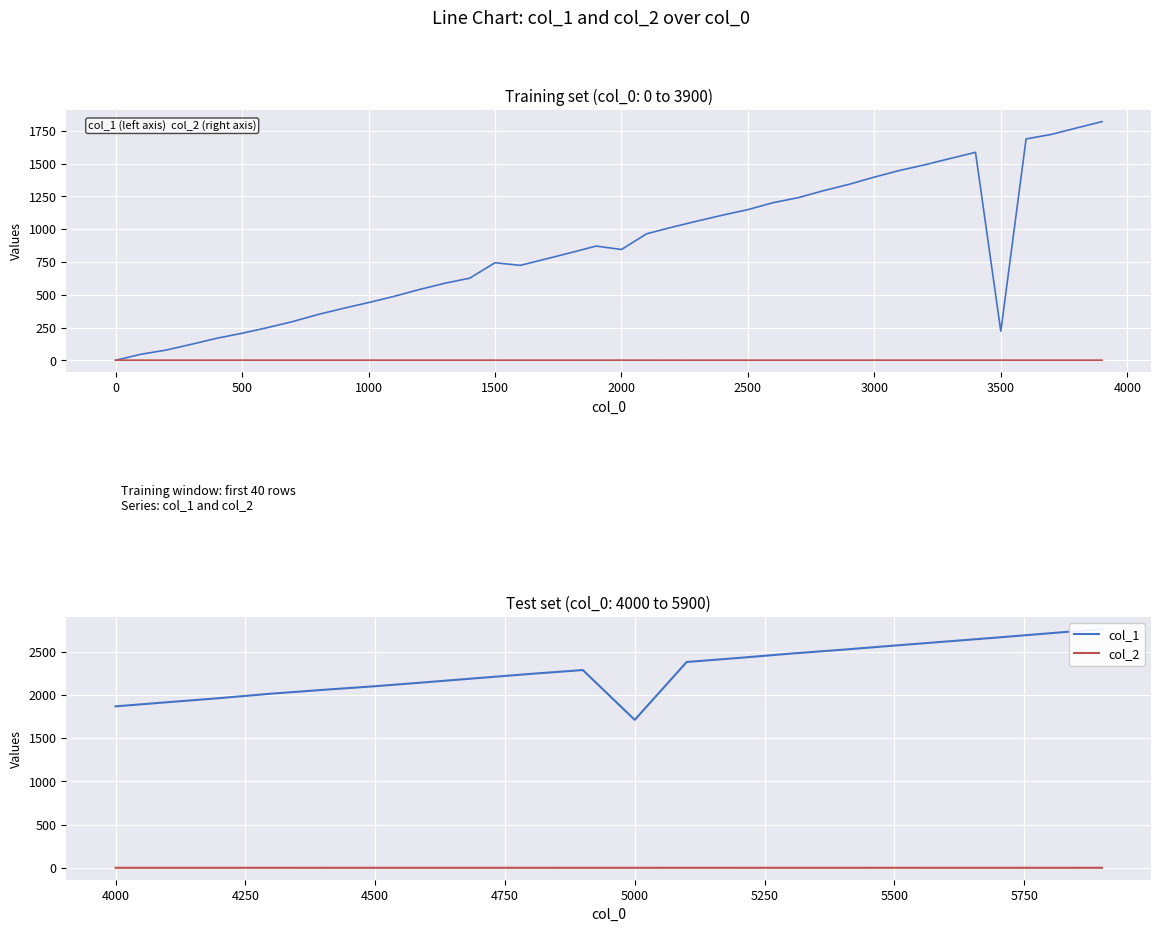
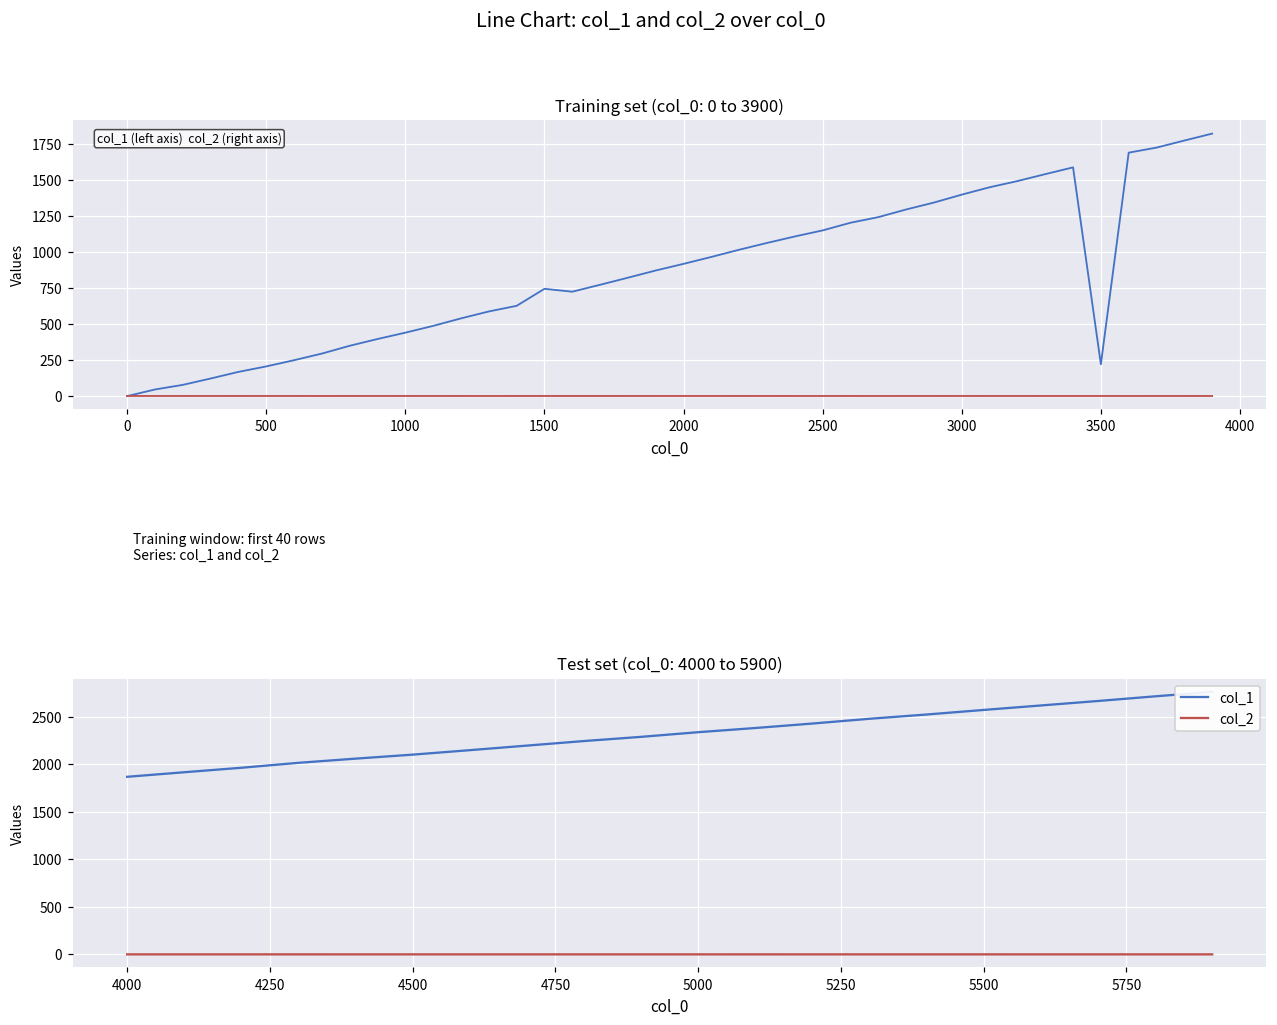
Training set (col_0: 0 to 3900), col_1, 2000: 850 -> 920
Test set (col_0: 4000 to 5900), col_1, 5000: 1700 -> 2300
